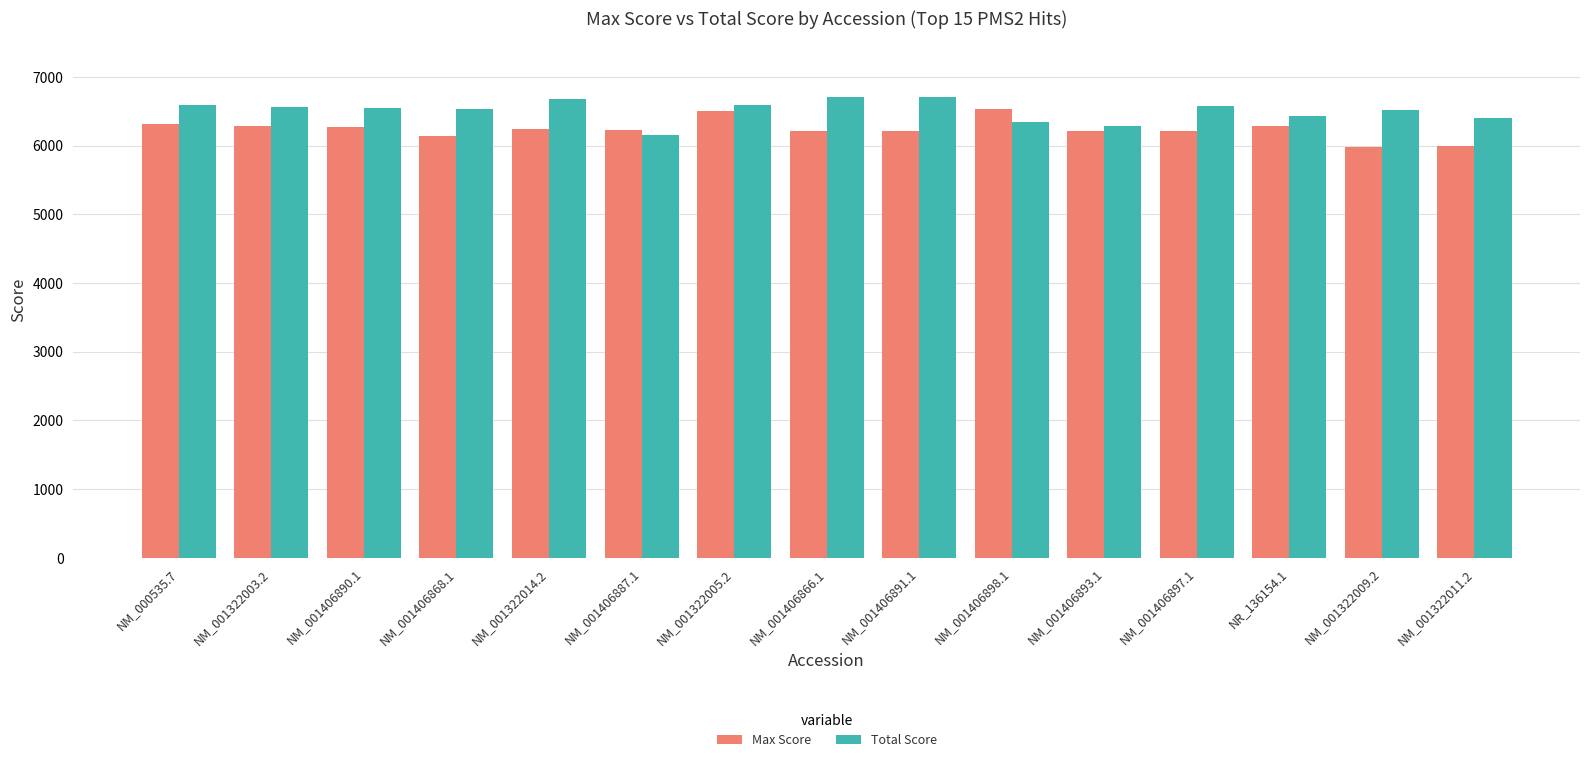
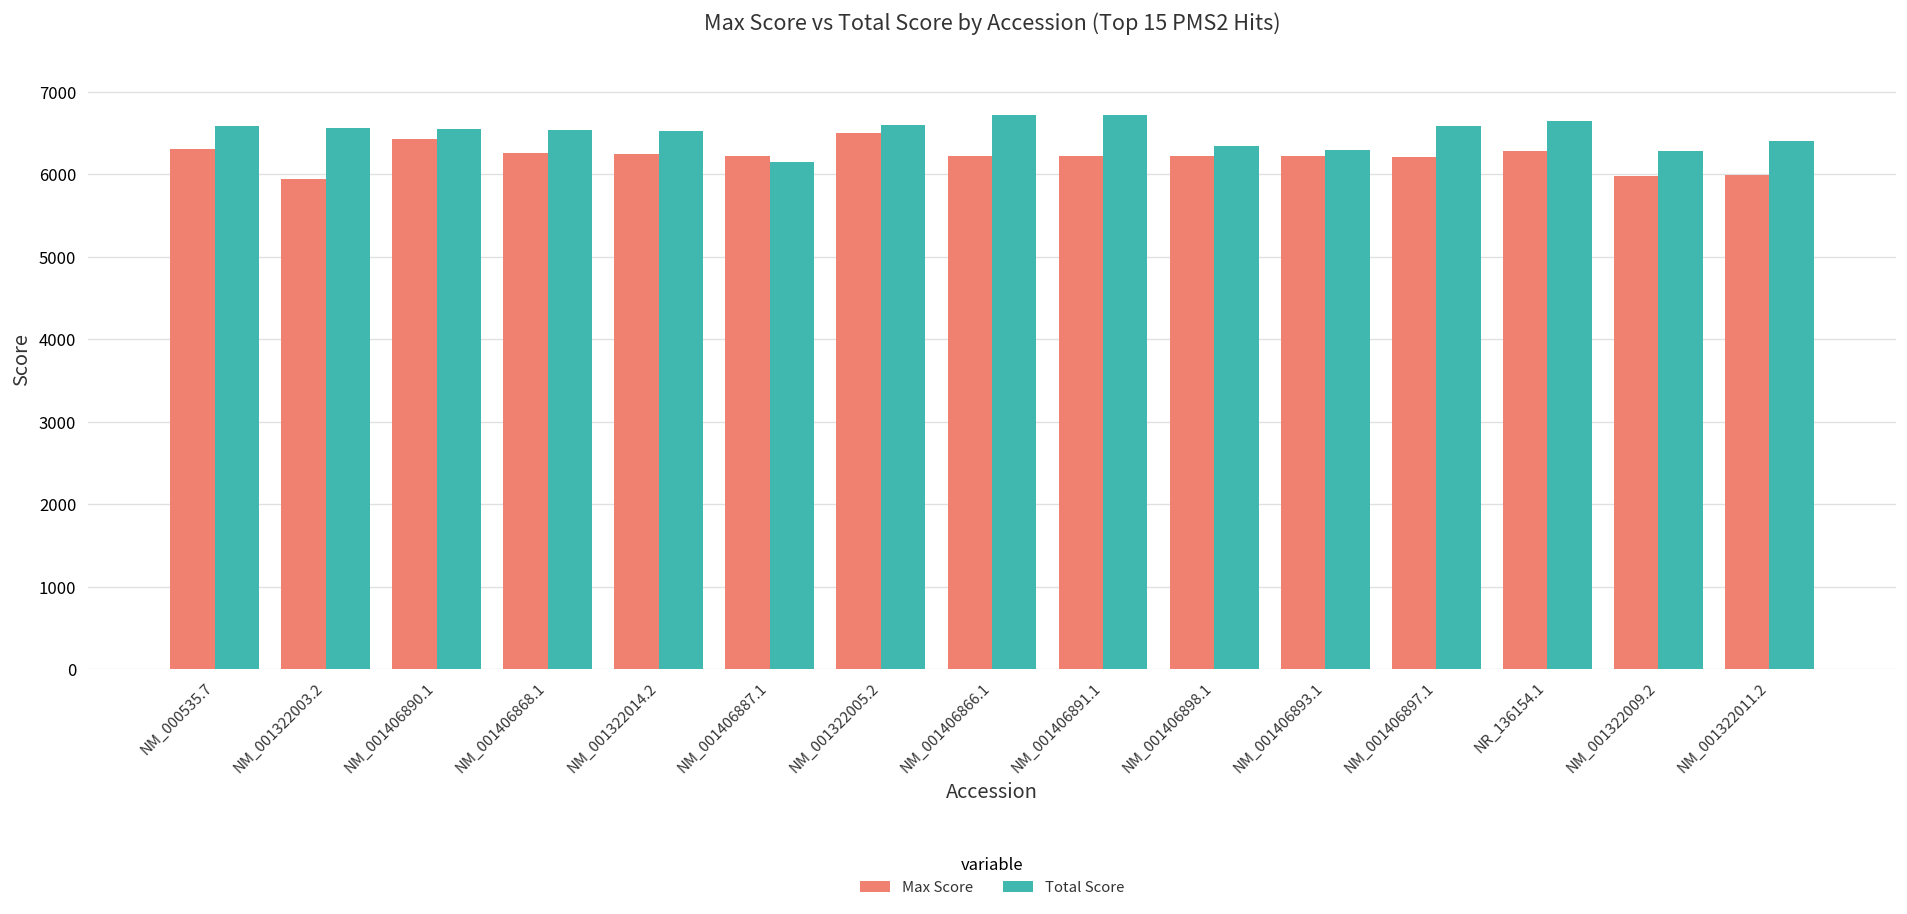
Max Score, NM_001322003.2: 6300 -> 5900
Max Score, NM_001406890.1: 6300 -> 6400
Max Score, NM_001406868.1: 6100 -> 6300
Total Score, NM_001322014.2: 6700 -> 6500
Max Score, NM_001406898.1: 6500 -> 6200
Total Score, NR_136154.1: 6400 -> 6600
Total Score, NM_001322009.2: 6500 -> 6300
